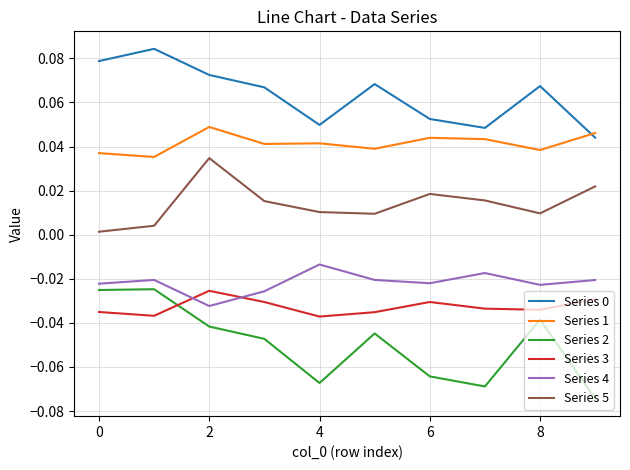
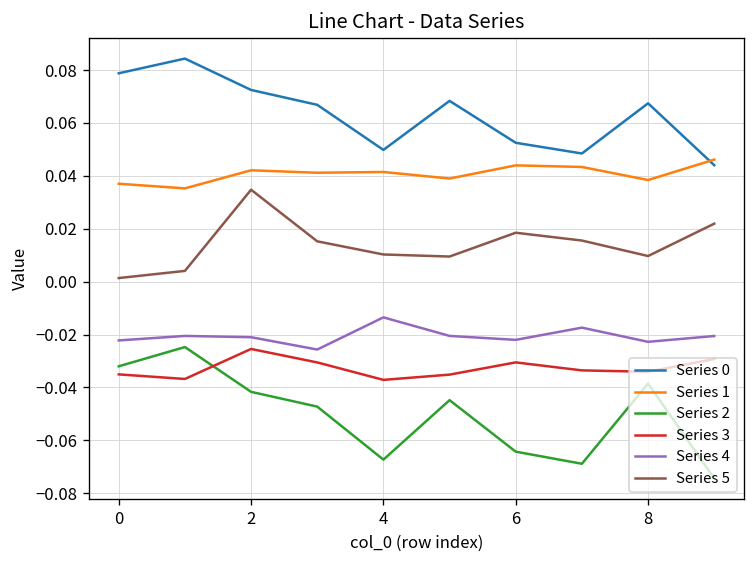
Series 2, 0: -0.025 -> -0.032
Series 1, 2: 0.049 -> 0.042
Series 4, 2: -0.032 -> -0.021
